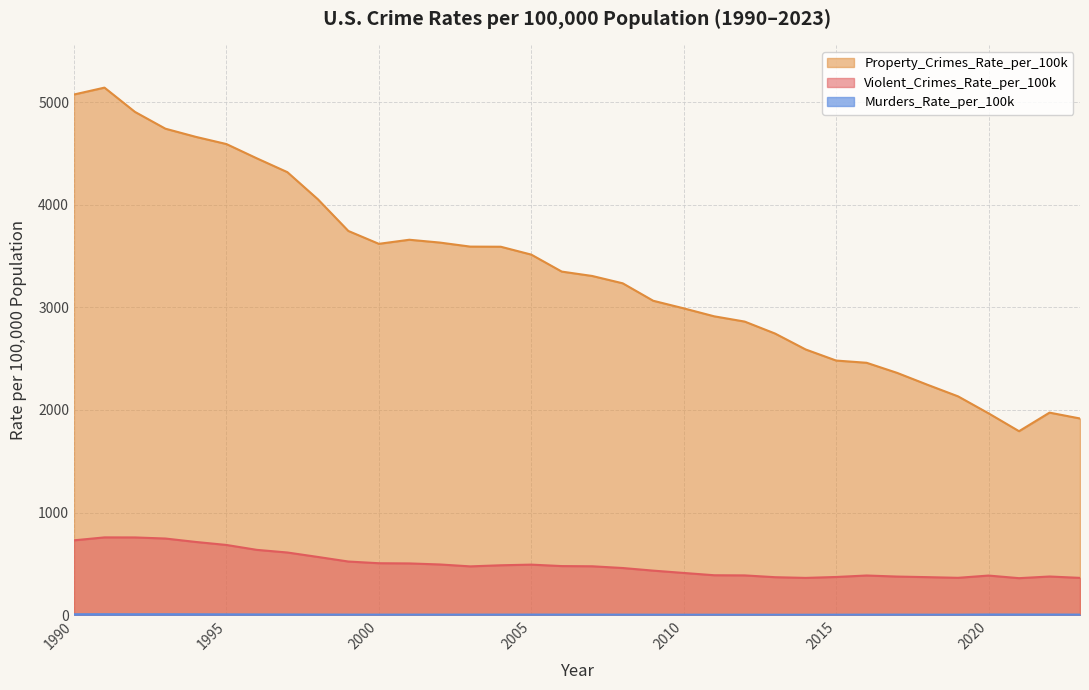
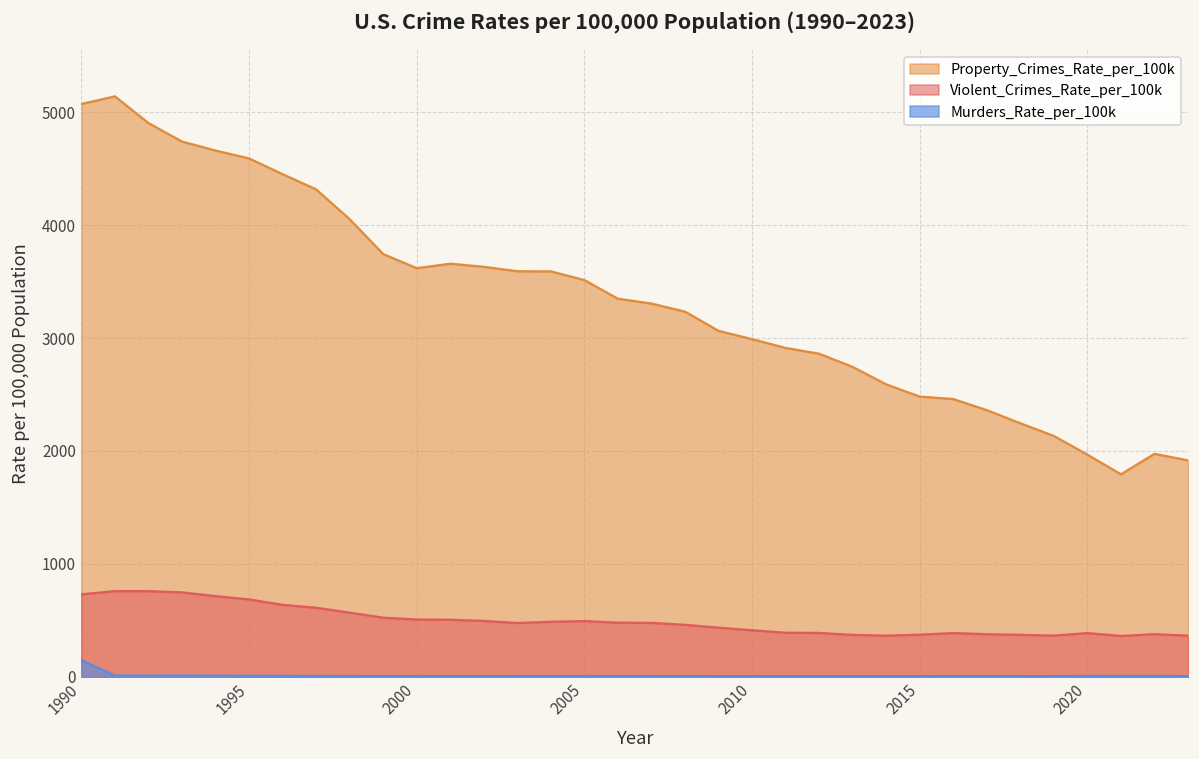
Murders_Rate_per_100k, 1990: 10 -> 150
